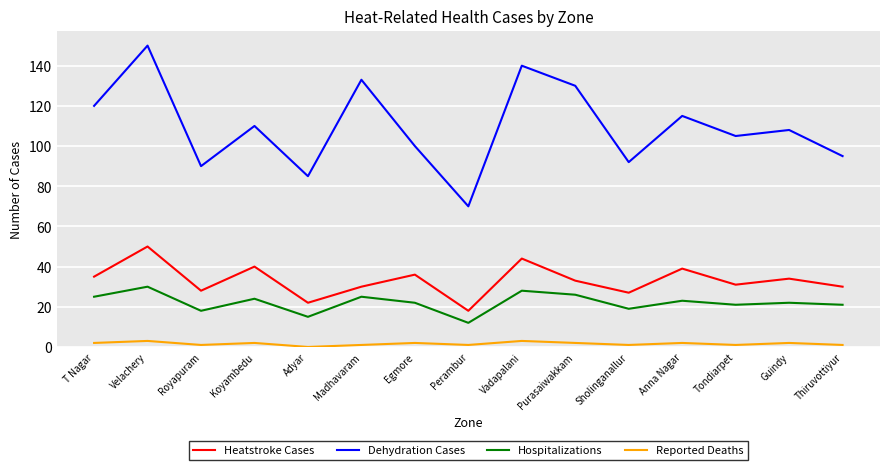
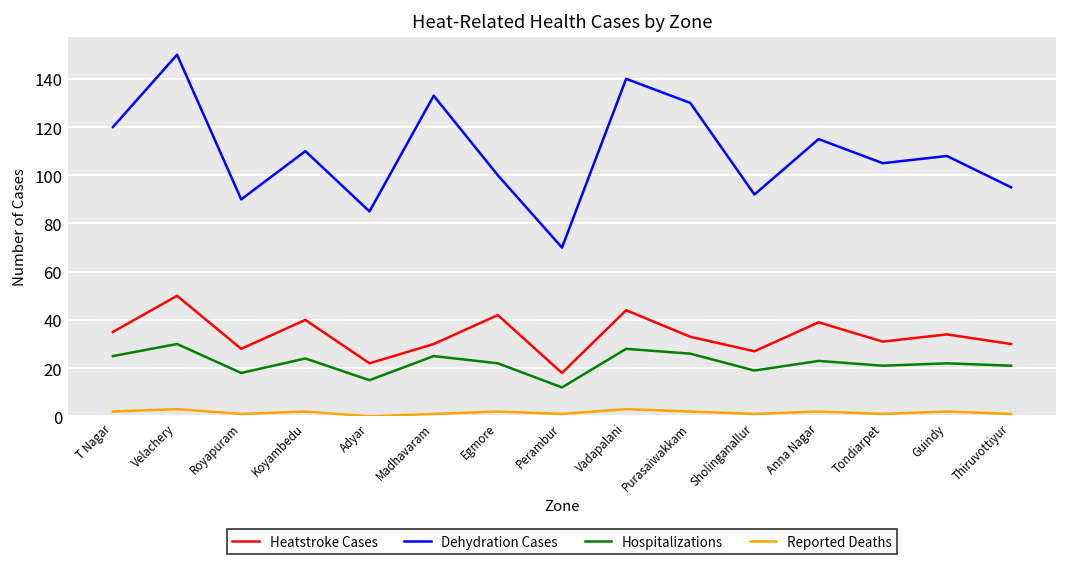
Heatstroke Cases, Egmore: 36 -> 42
